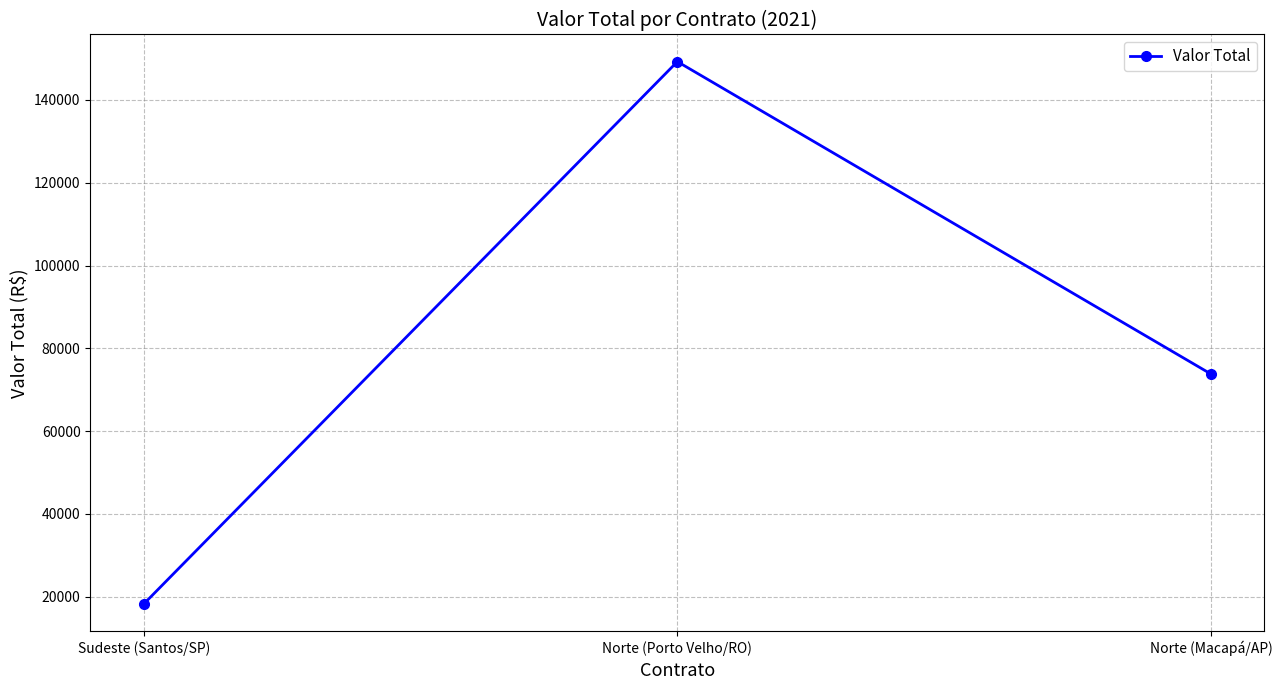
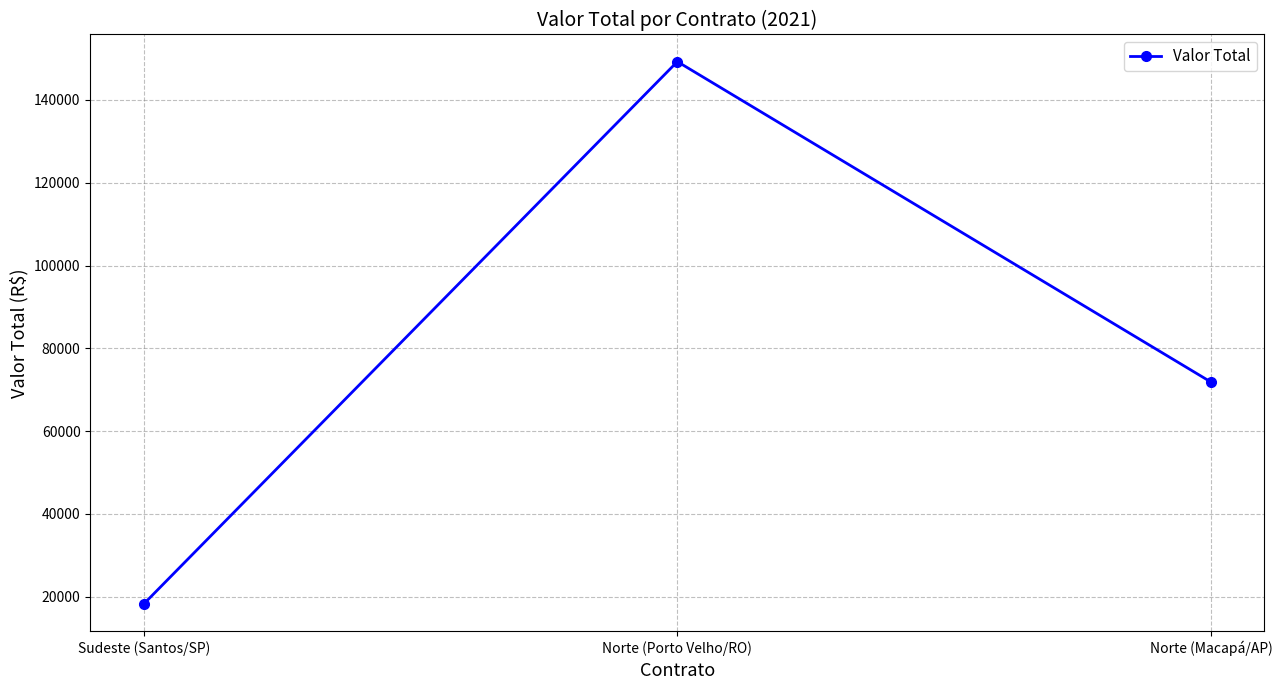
Norte (Macapá/AP): 74000 -> 72000
